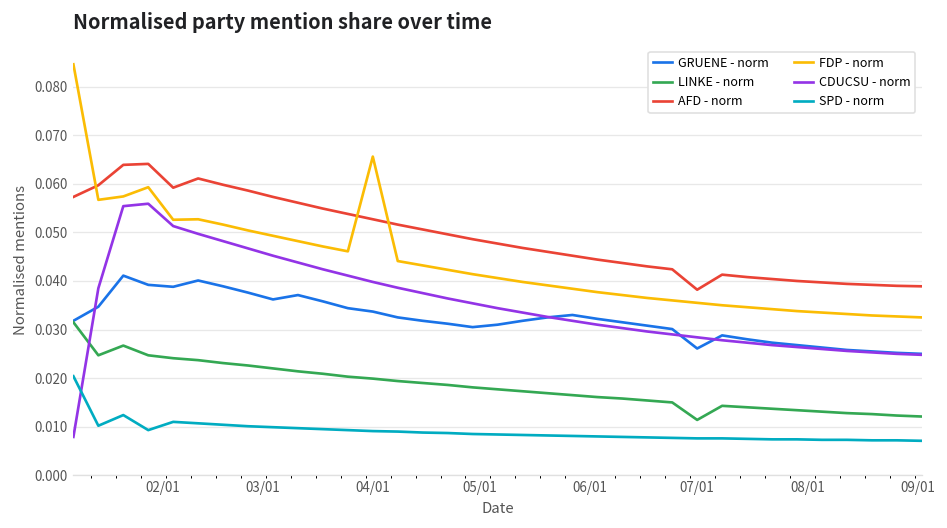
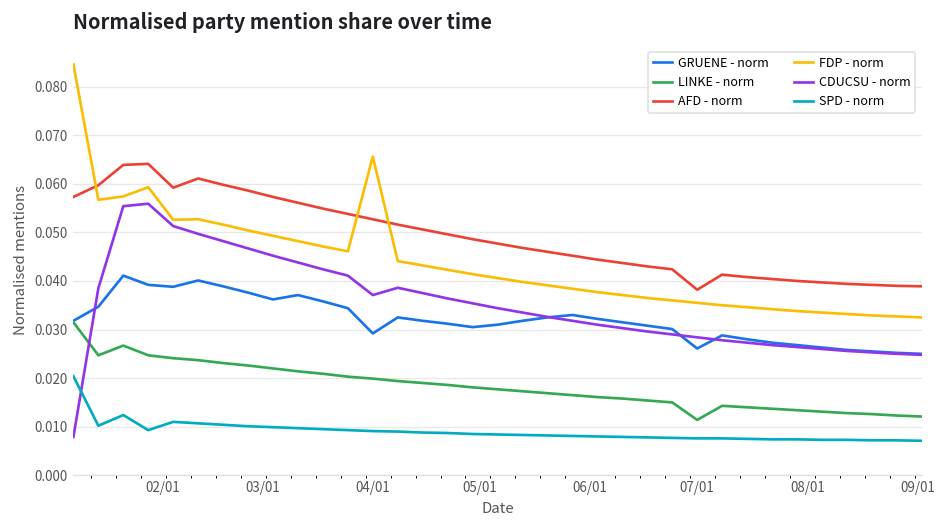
GRUENE - norm, 04/01: 0.034 -> 0.029
CDUCSU - norm, 04/01: 0.040 -> 0.037
